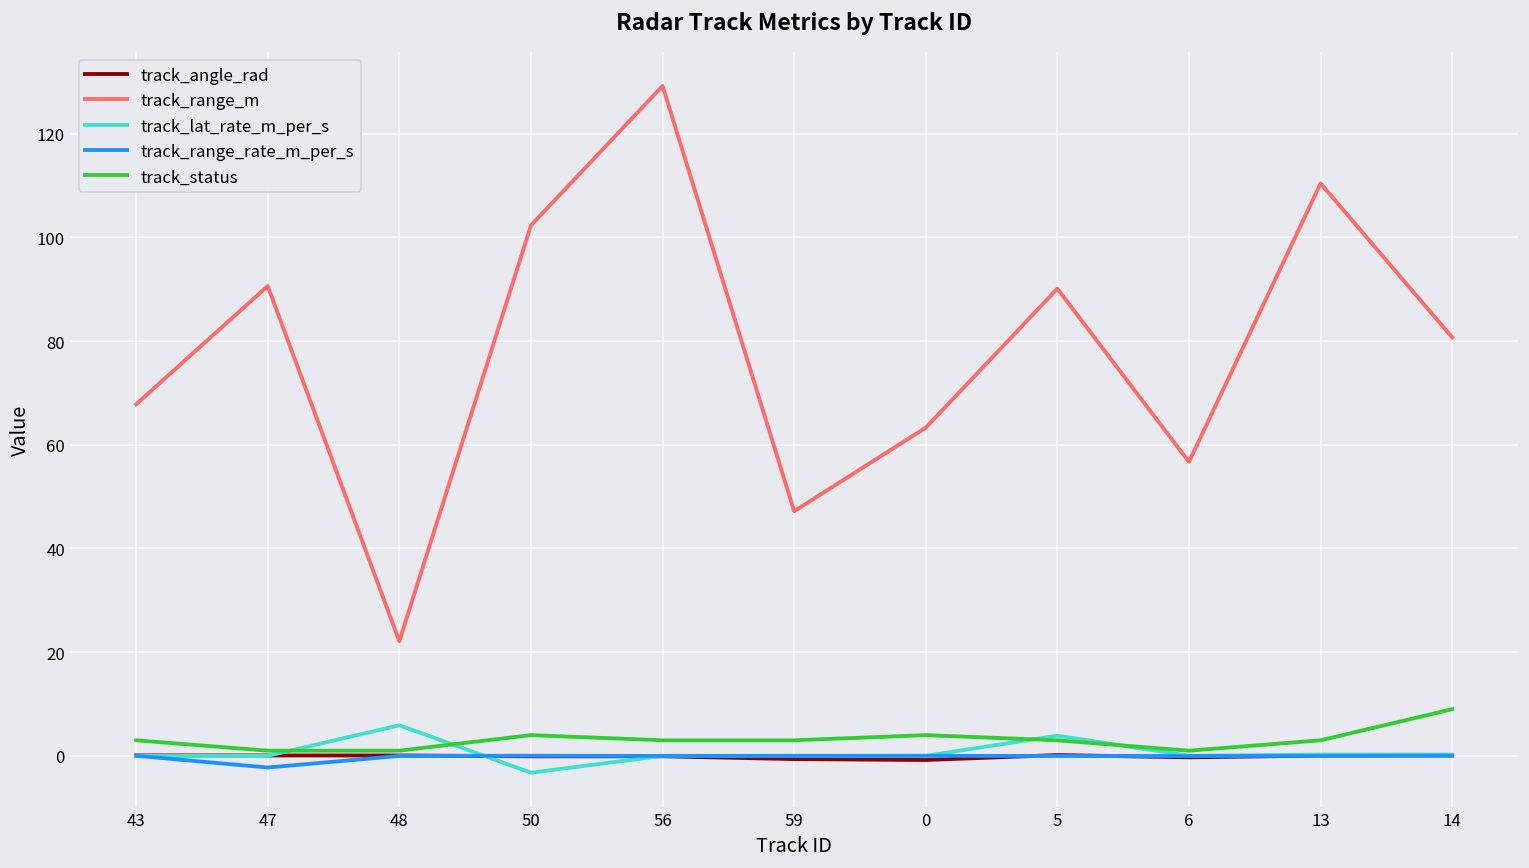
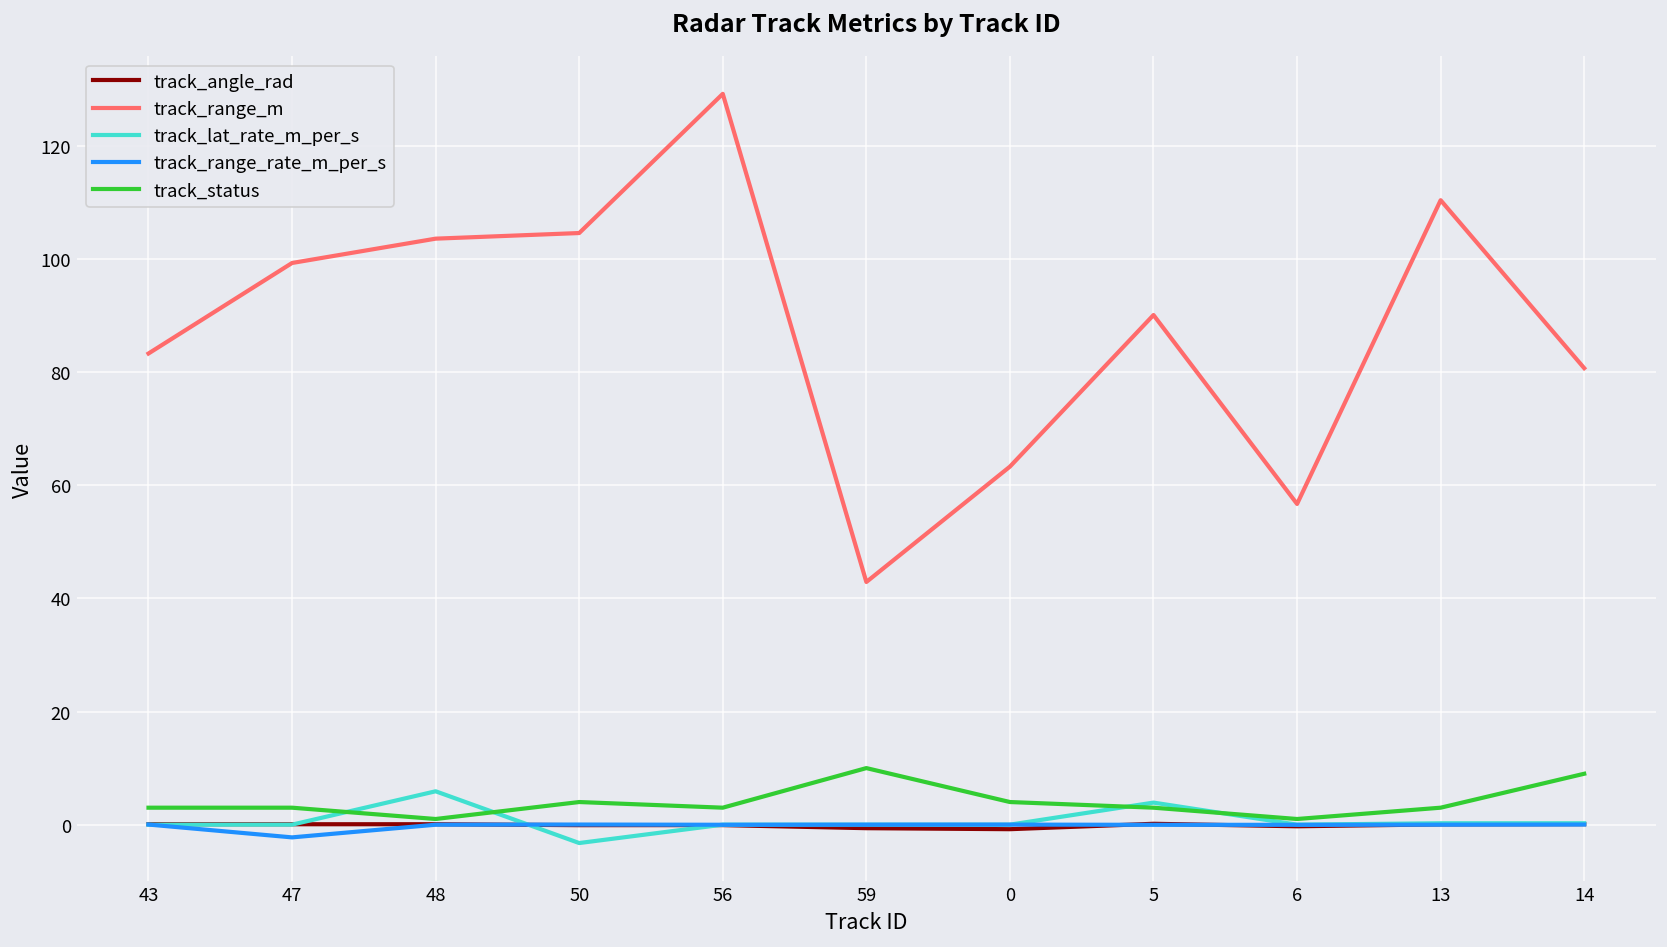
track_range_m, 43: 68 -> 83
track_range_m, 47: 91 -> 99
track_status, 47: 1 -> 3
track_range_m, 48: 22 -> 104
track_range_m, 50: 102 -> 105
track_range_m, 59: 47 -> 43
track_status, 59: 3 -> 10
